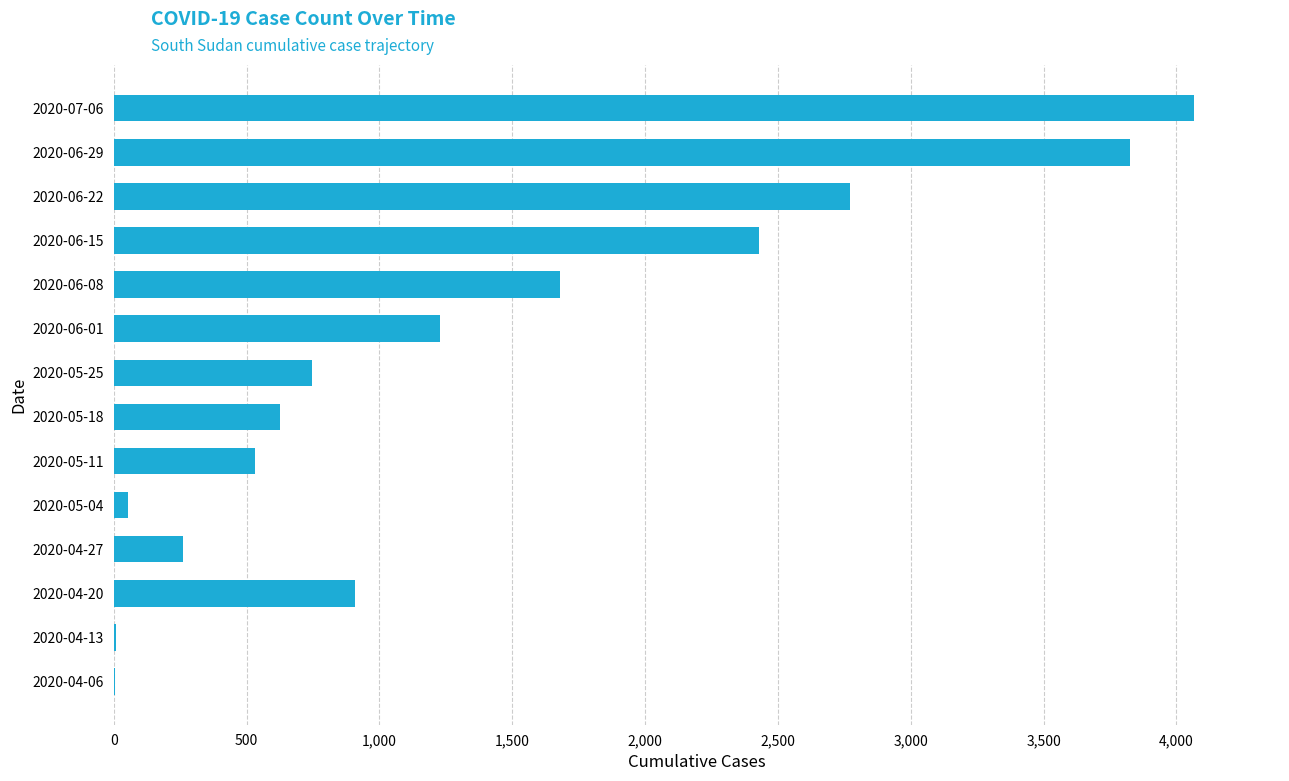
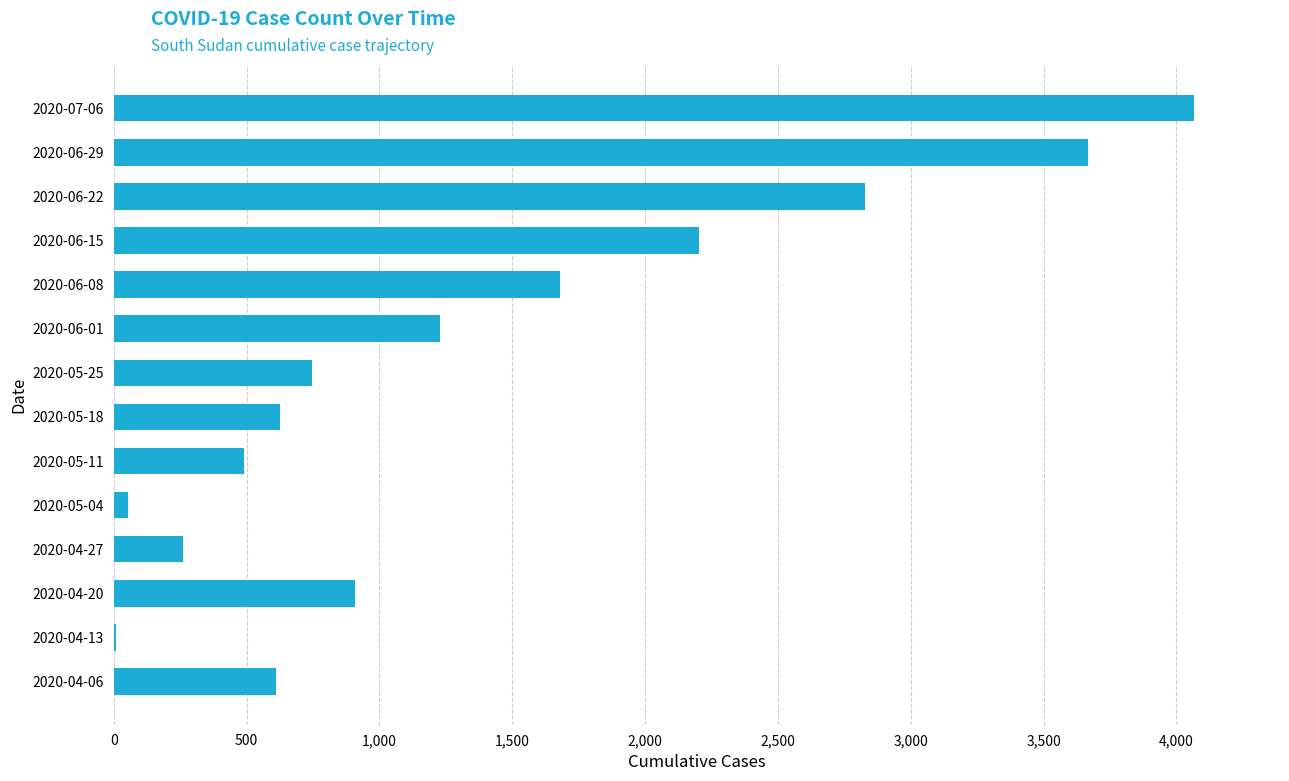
2020-06-29: 3,830 -> 3,670
2020-06-22: 2,770 -> 2,830
2020-06-15: 2,430 -> 2,200
2020-05-11: 530 -> 490
2020-04-06: 0 -> 610
